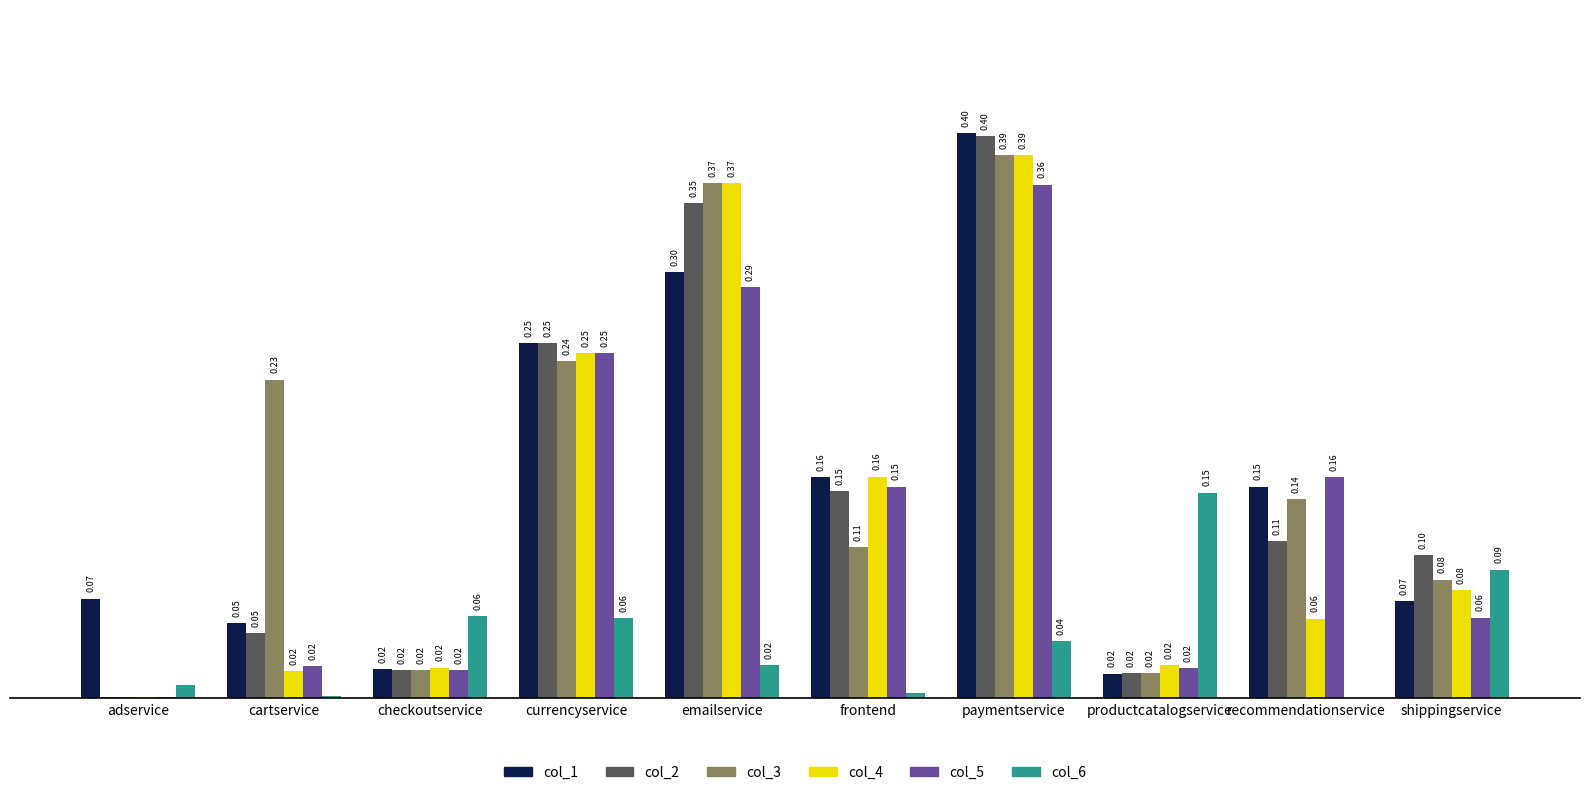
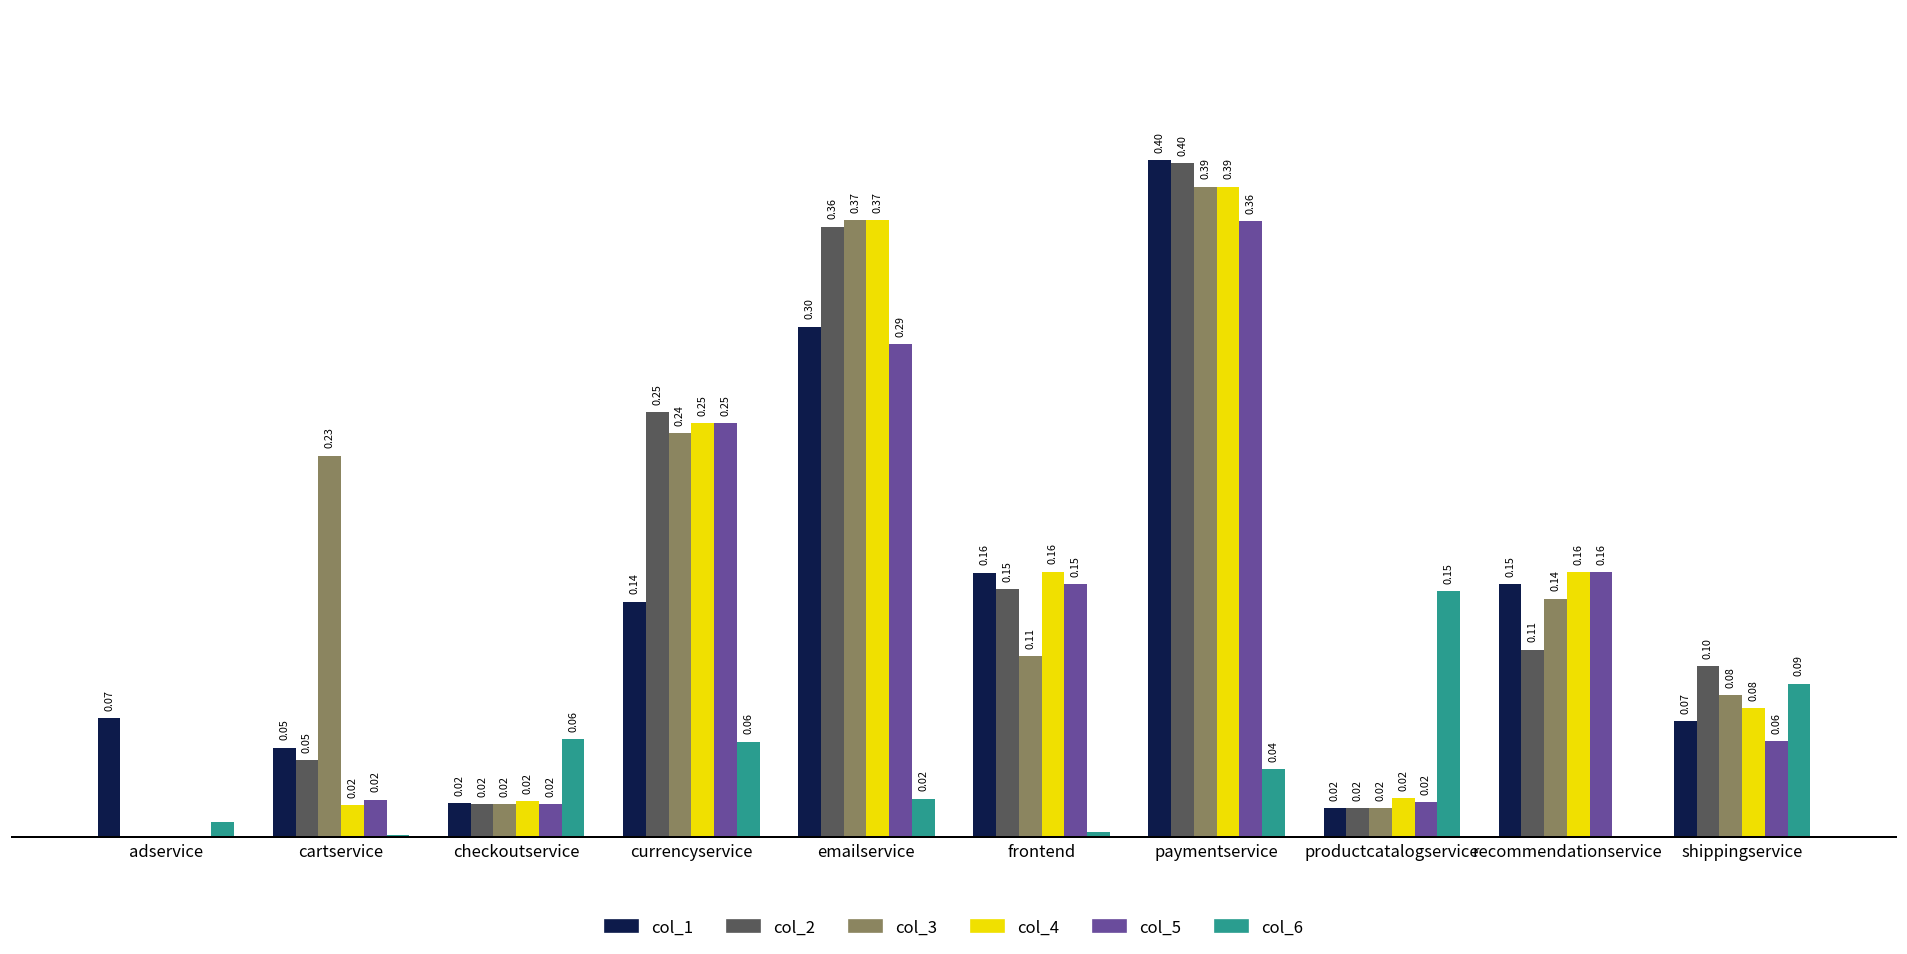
col_1, currencyservice: 0.25 -> 0.14
col_2, emailservice: 0.35 -> 0.36
col_4, recommendationservice: 0.06 -> 0.16
